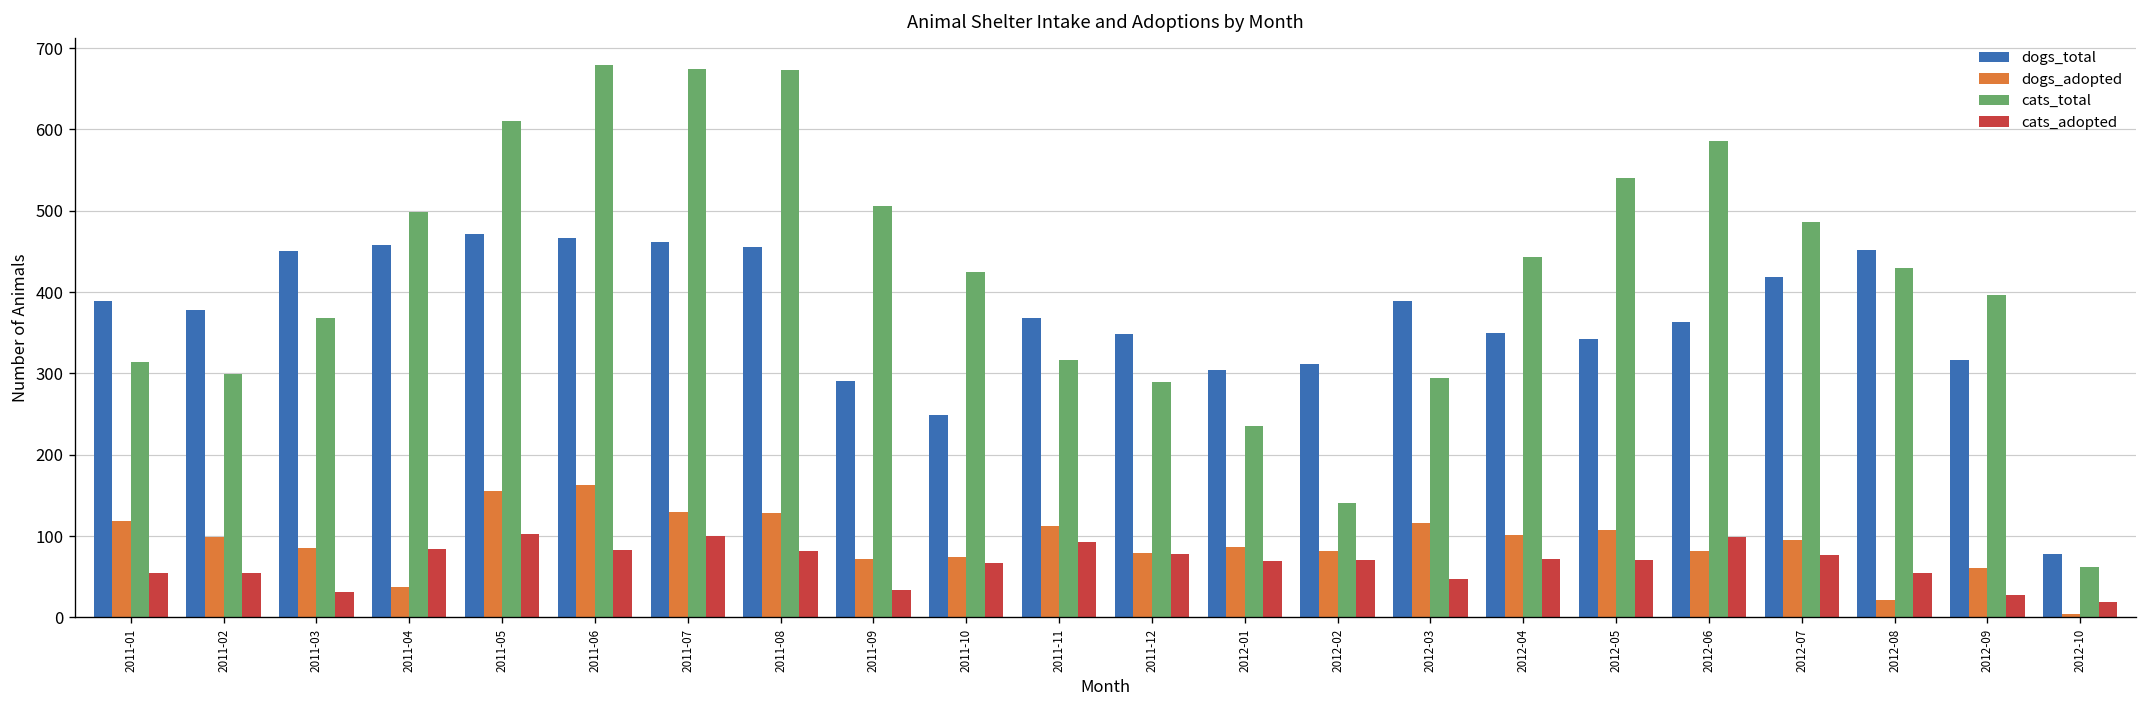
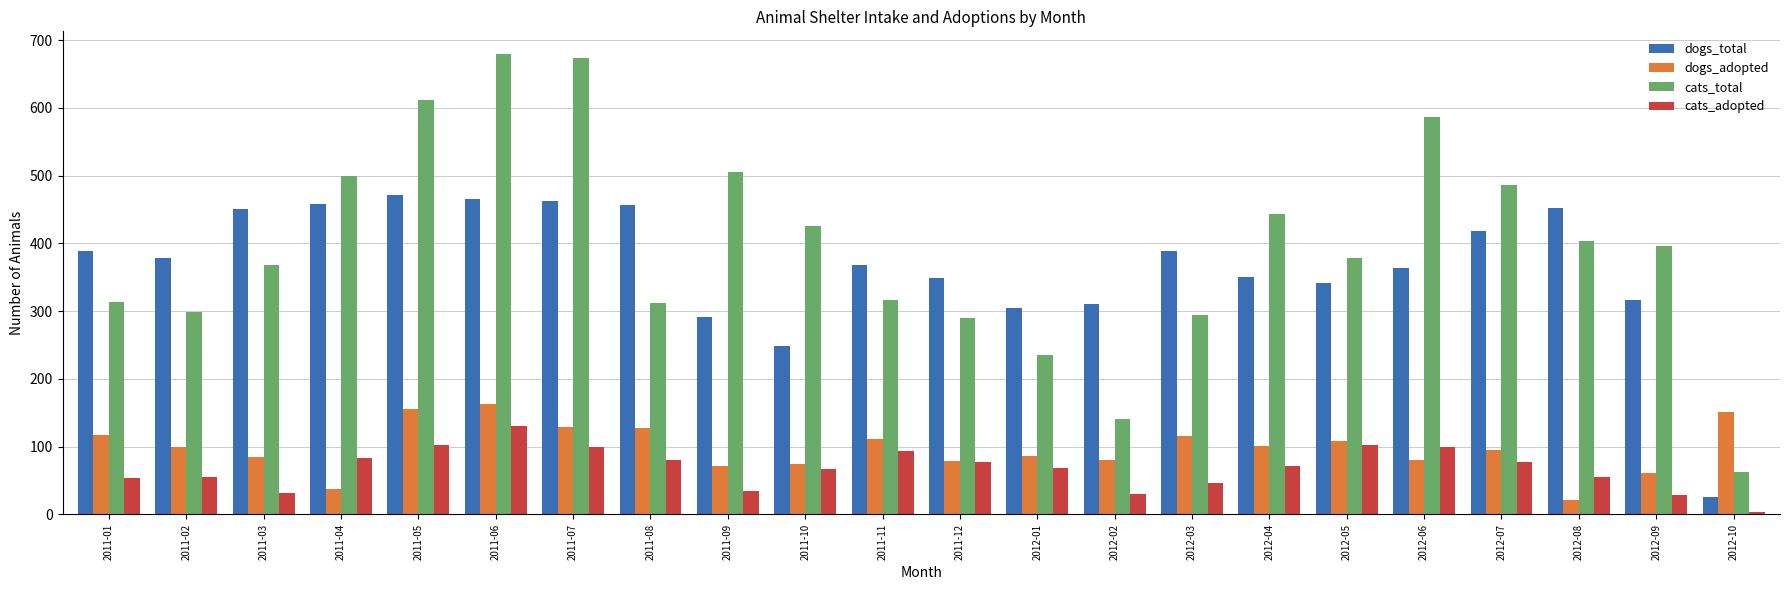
cats_adopted, 2011-06: 80 -> 130
cats_total, 2011-08: 670 -> 310
cats_adopted, 2012-02: 70 -> 30
cats_total, 2012-05: 540 -> 380
cats_adopted, 2012-05: 70 -> 100
cats_total, 2012-08: 430 -> 400
dogs_total, 2012-10: 80 -> 30
dogs_adopted, 2012-10: 0 -> 150
cats_adopted, 2012-10: 20 -> 0
